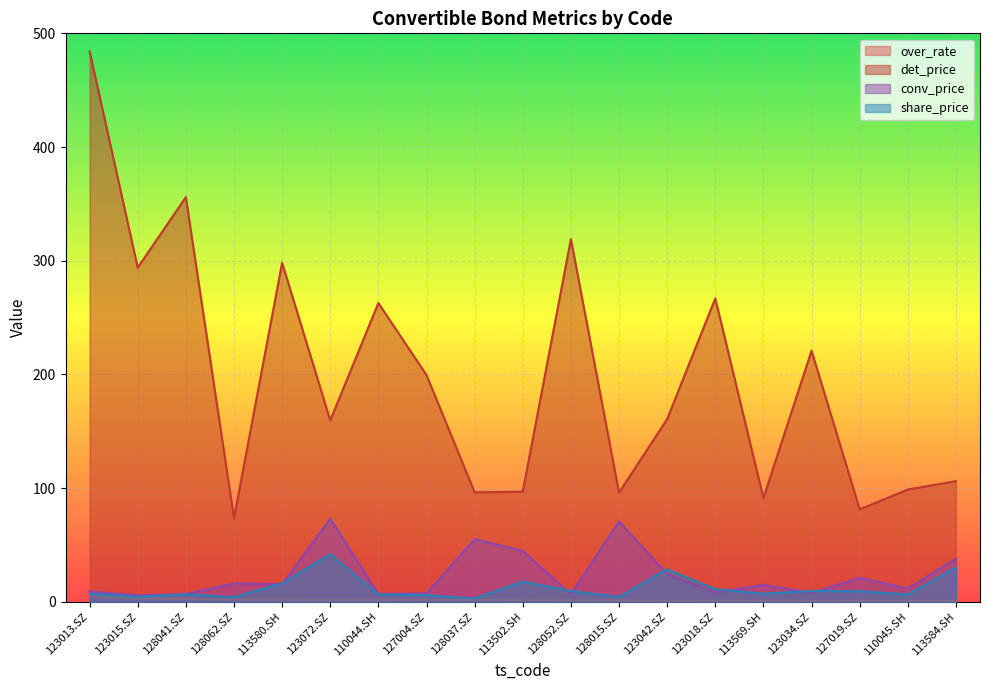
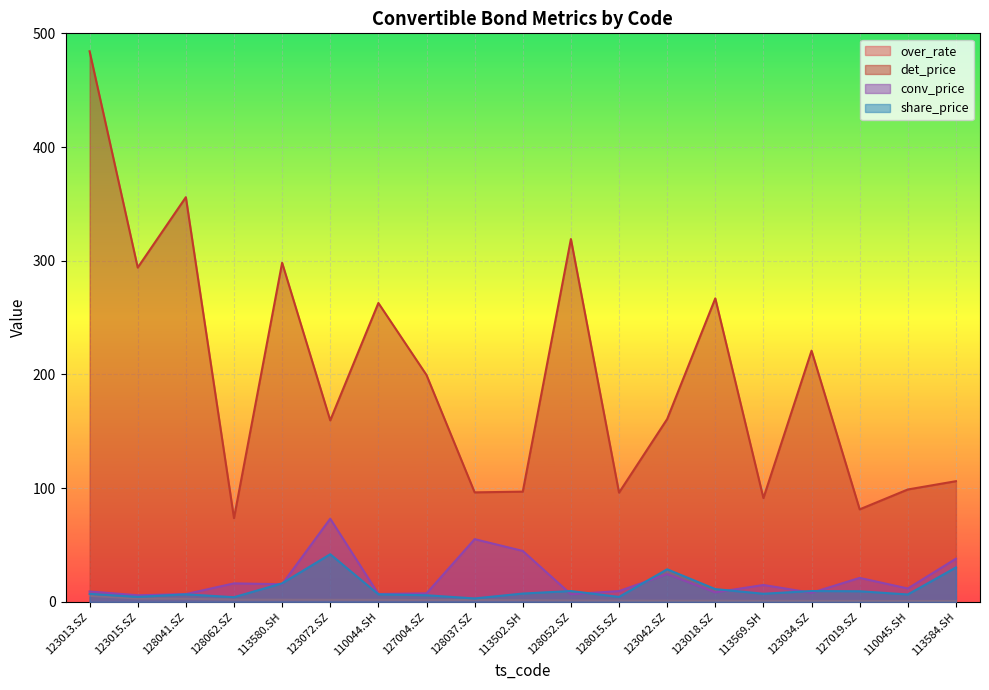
share_price, 113502.SH: 18 -> 7
conv_price, 128015.SZ: 71 -> 9
